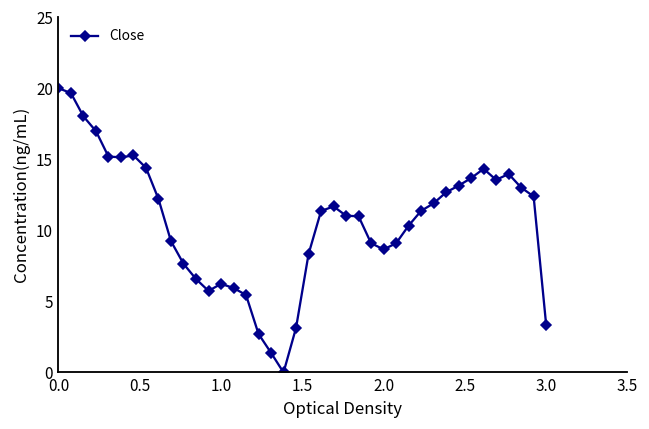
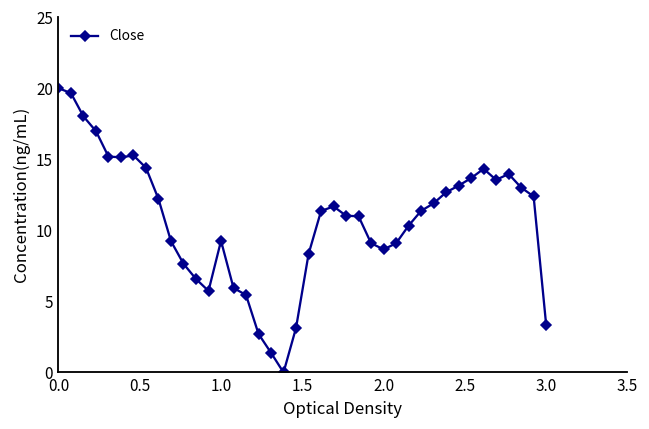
1.0: 6.2 -> 9.3
